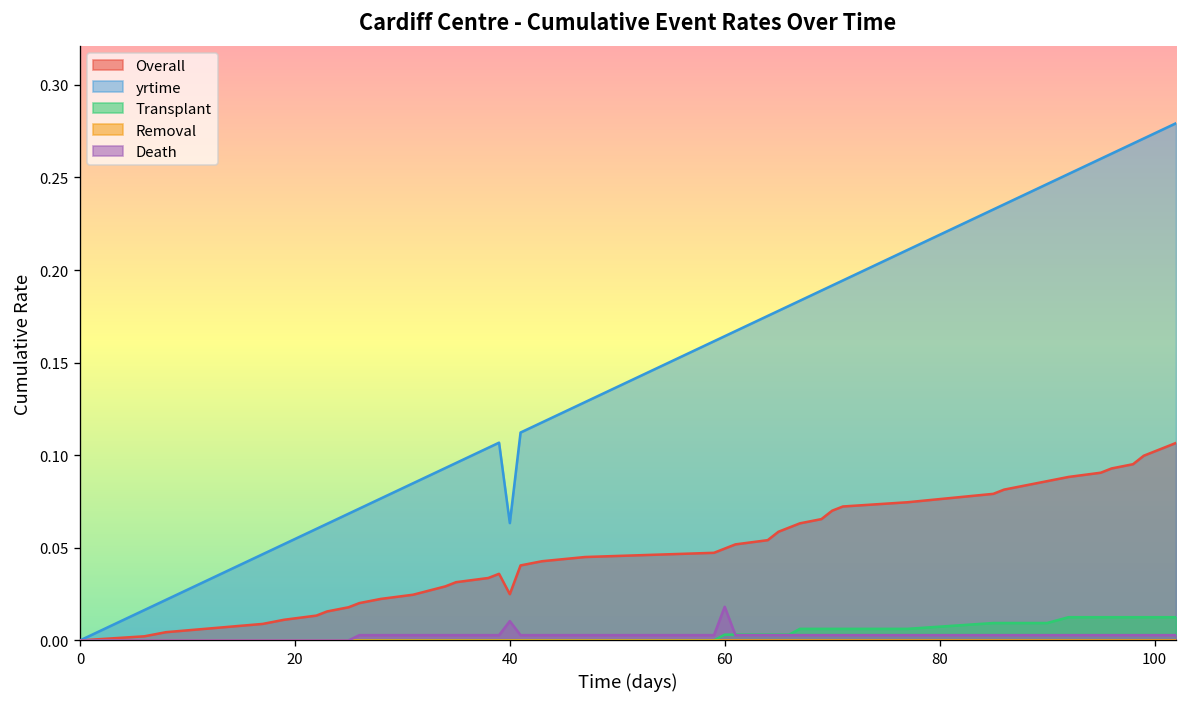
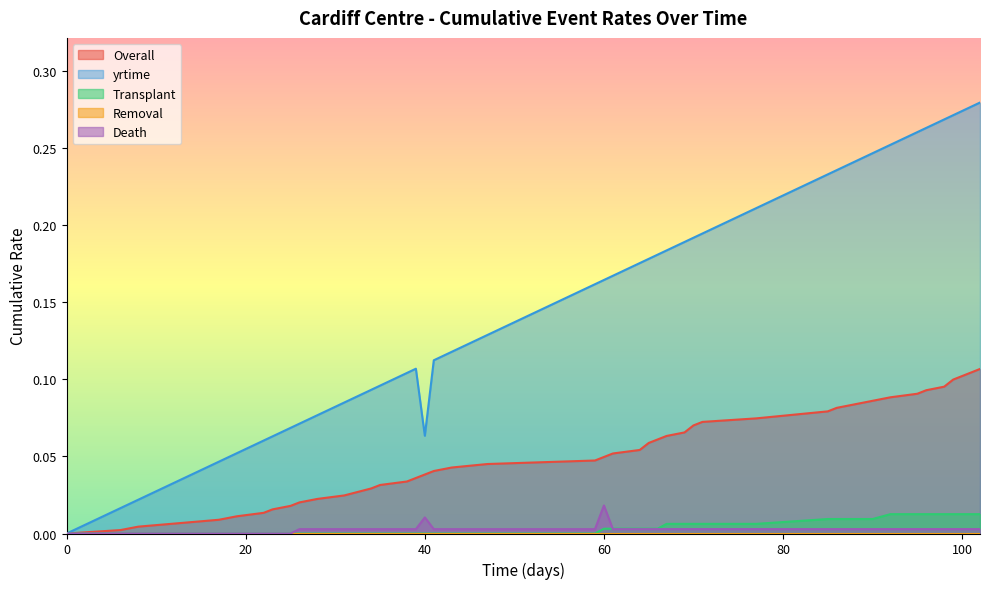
Overall, 40: 0.025 -> 0.038
